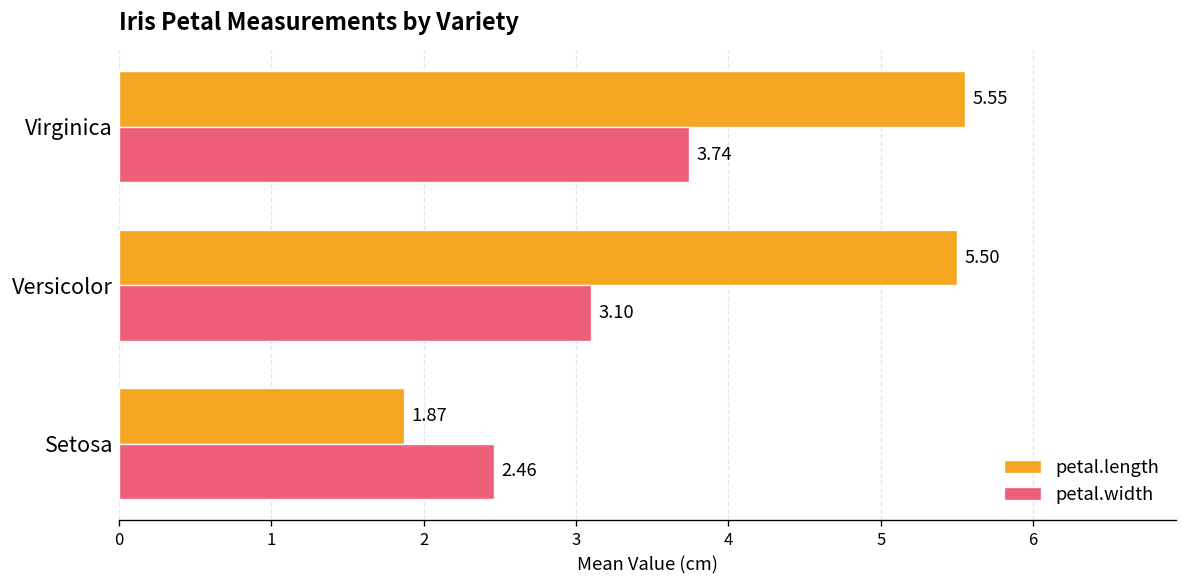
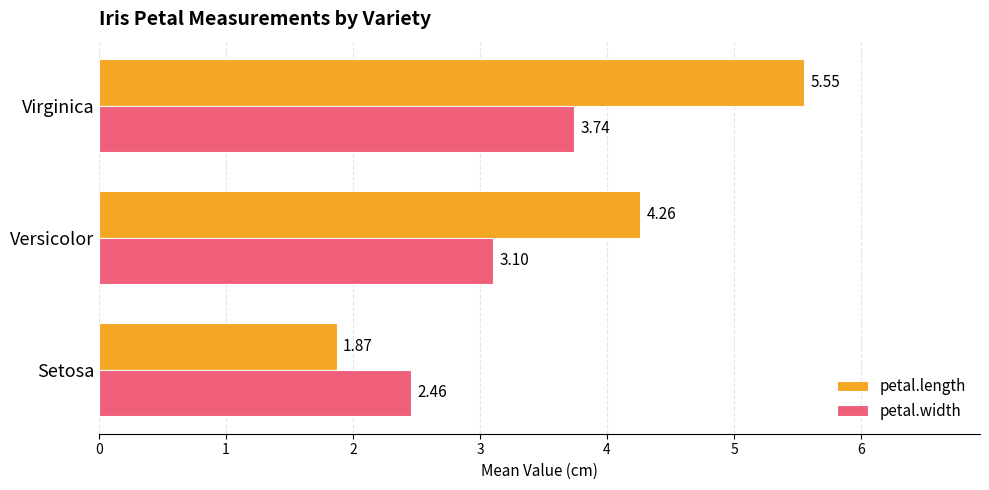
petal.length, Versicolor: 5.50 -> 4.26
